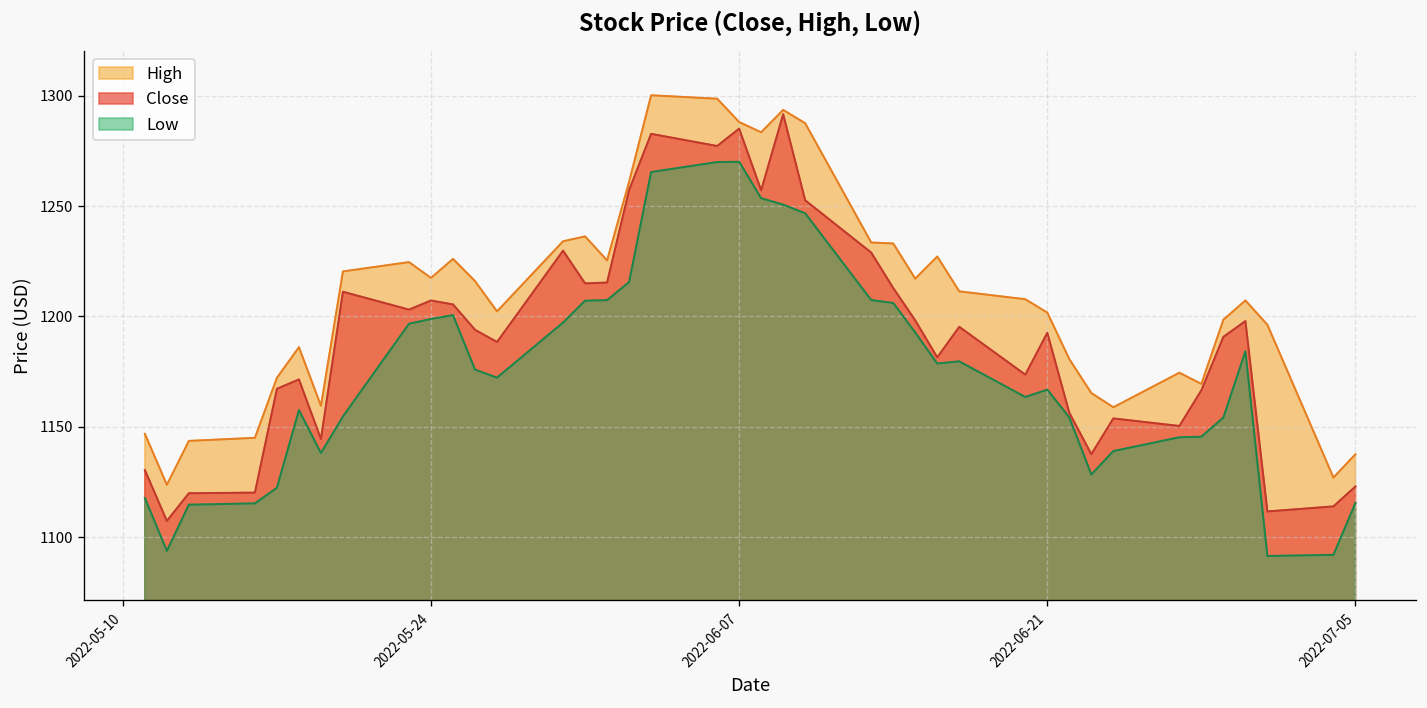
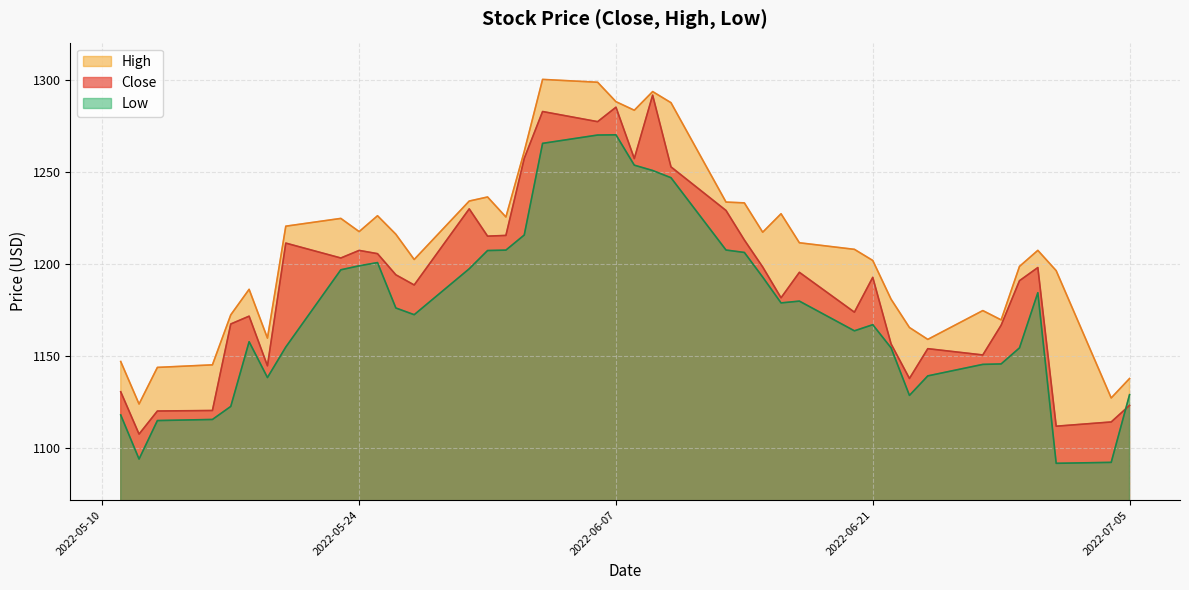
Low, 2022-07-05: 1115 -> 1129
